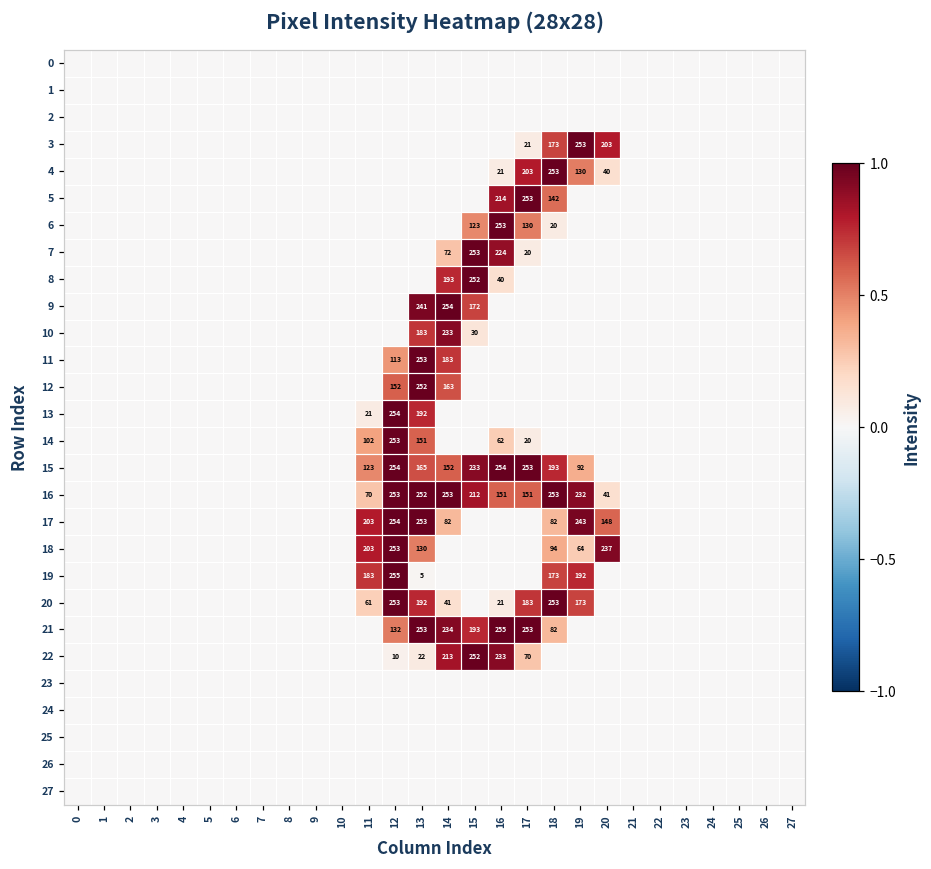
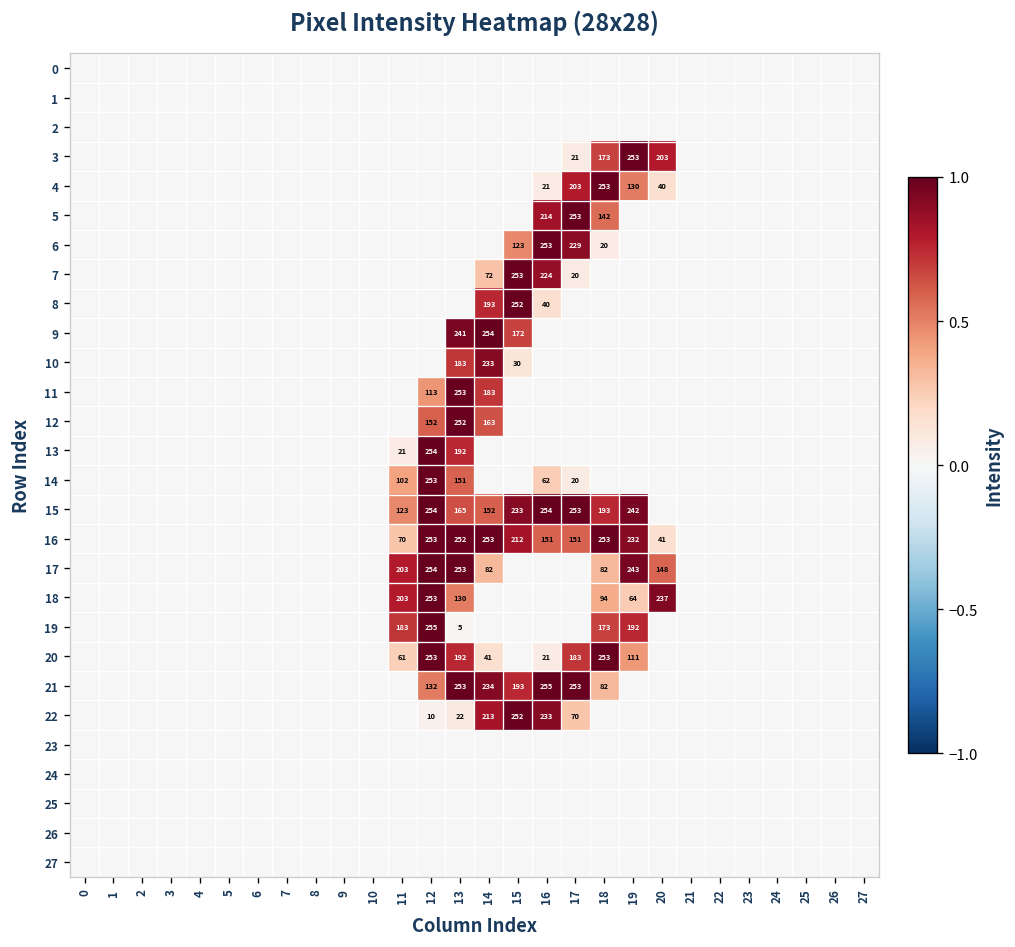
6, 17: 130 -> 229
15, 19: 92 -> 242
20, 19: 173 -> 111
